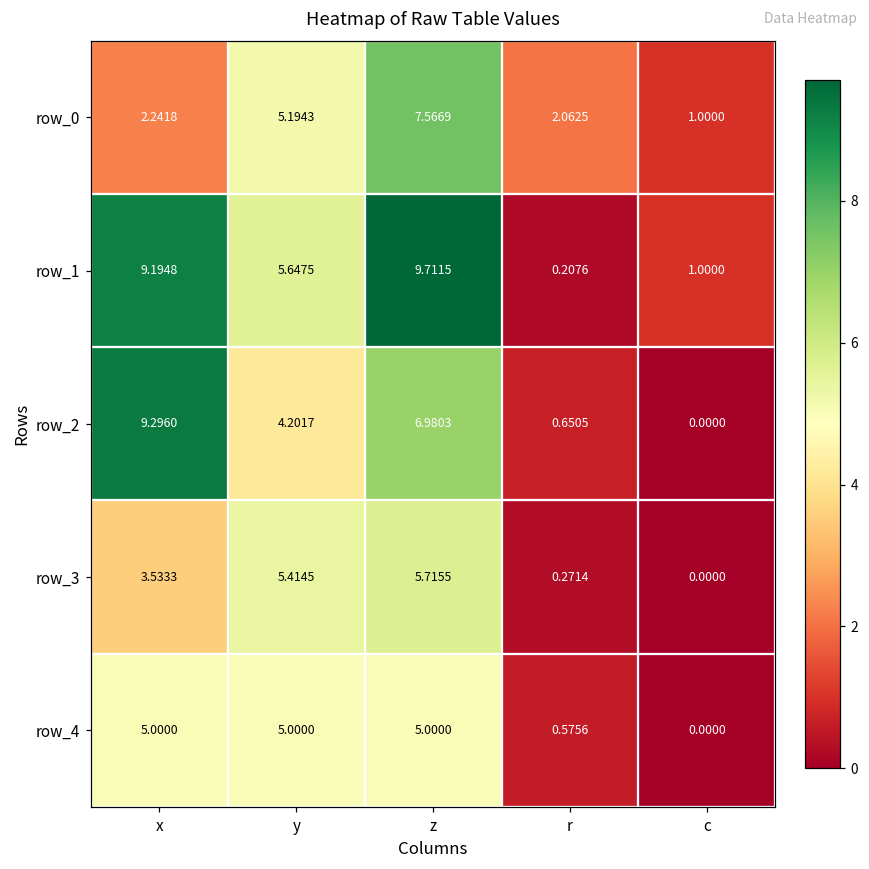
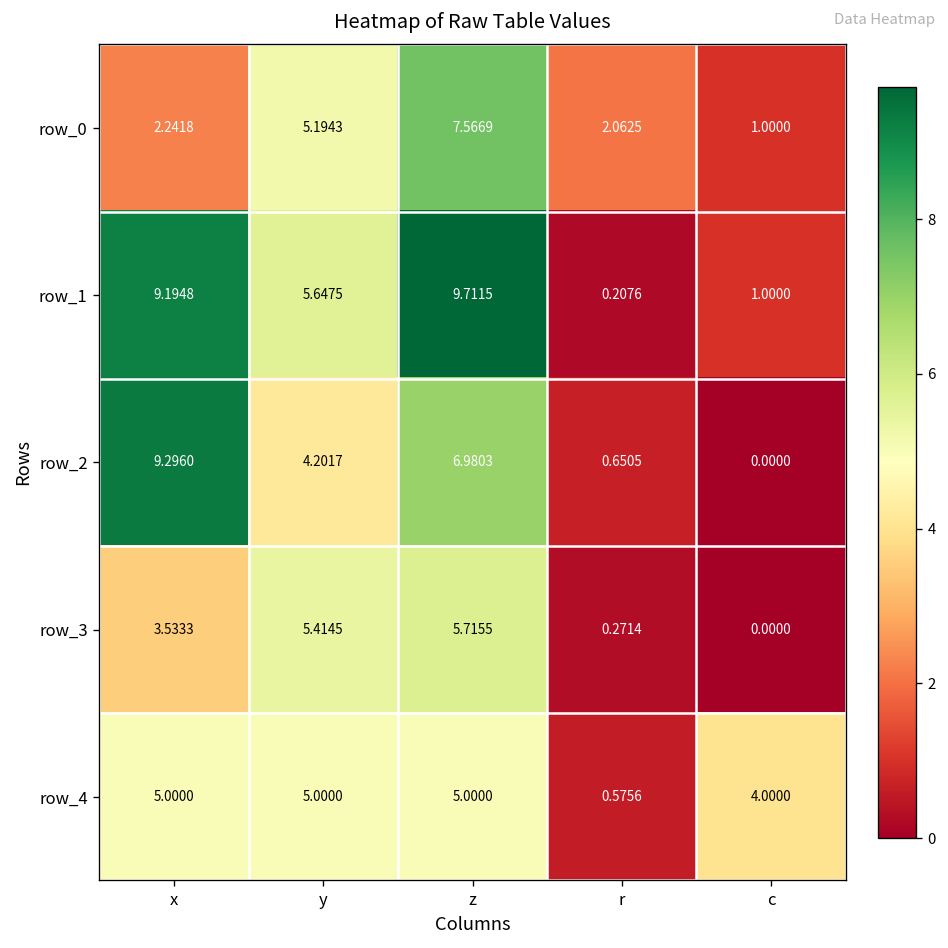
row_4, c: 0.0000 -> 4.0000
